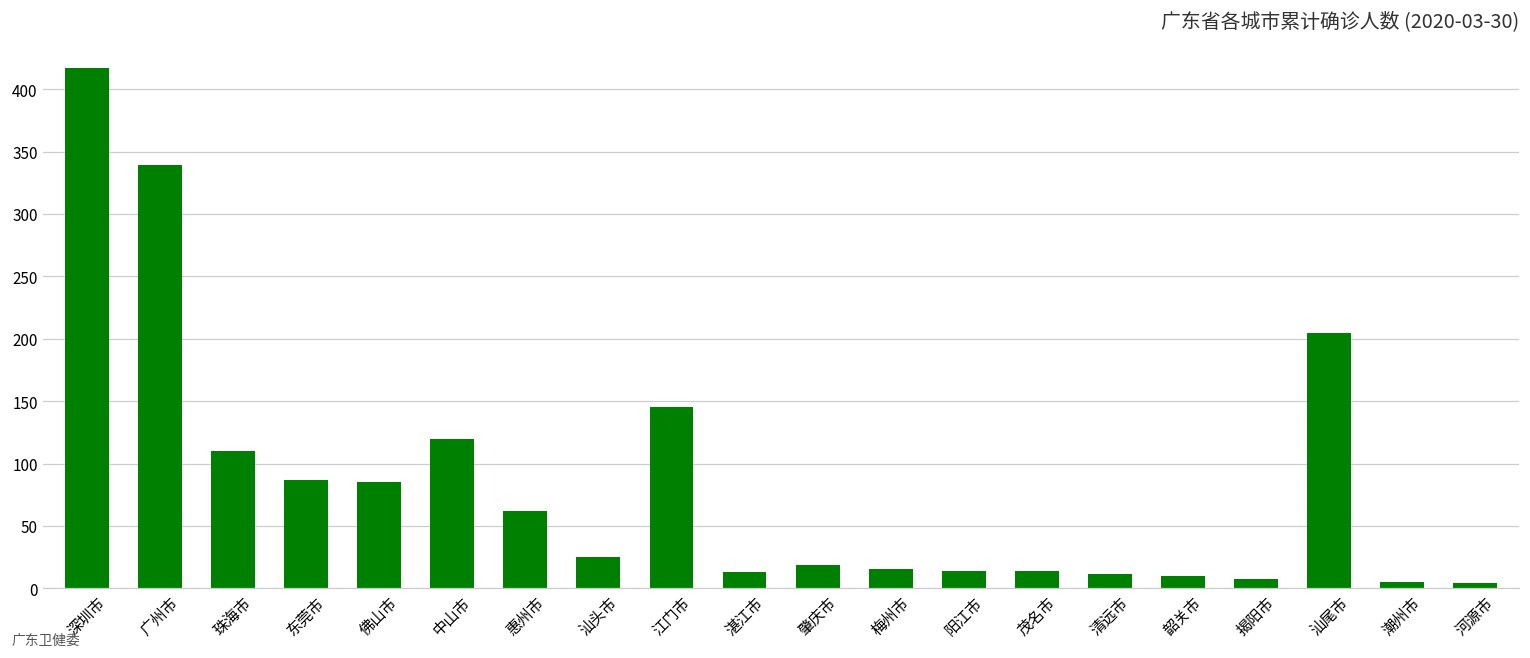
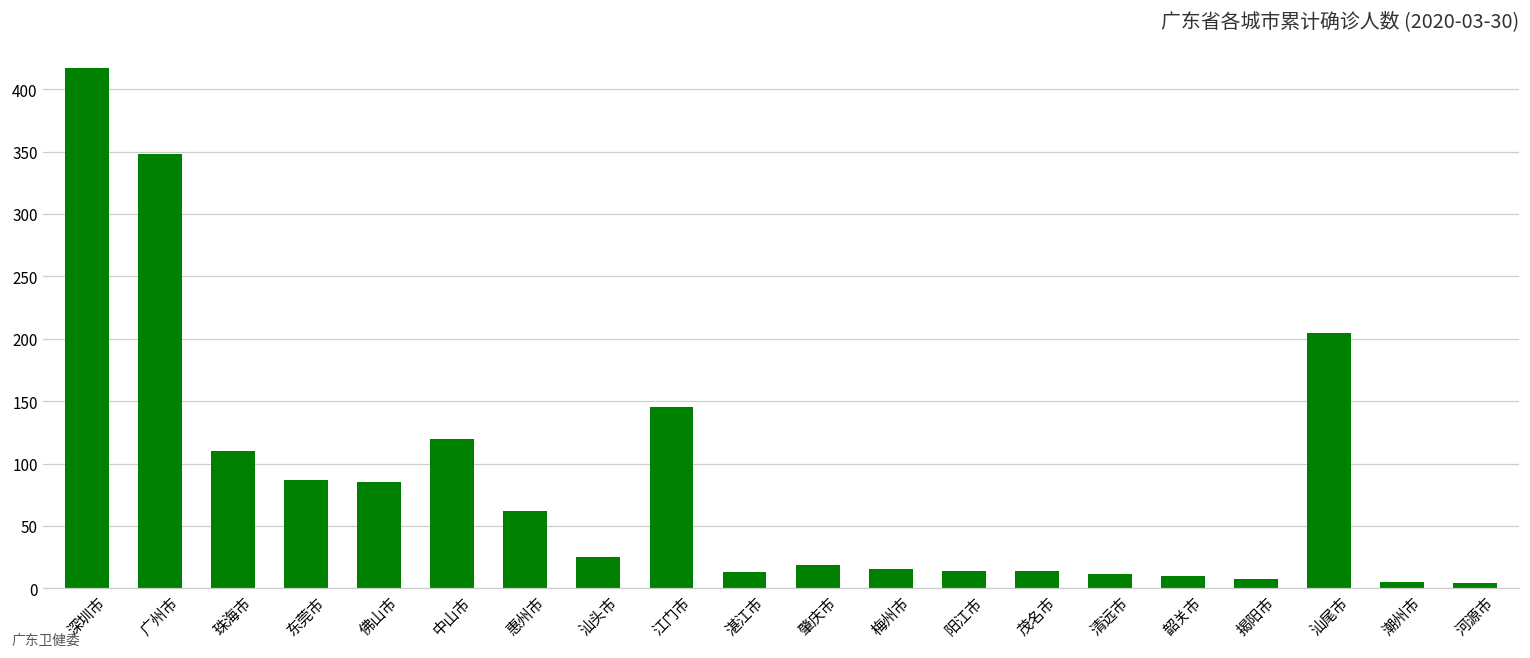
广州市: 339 -> 348
